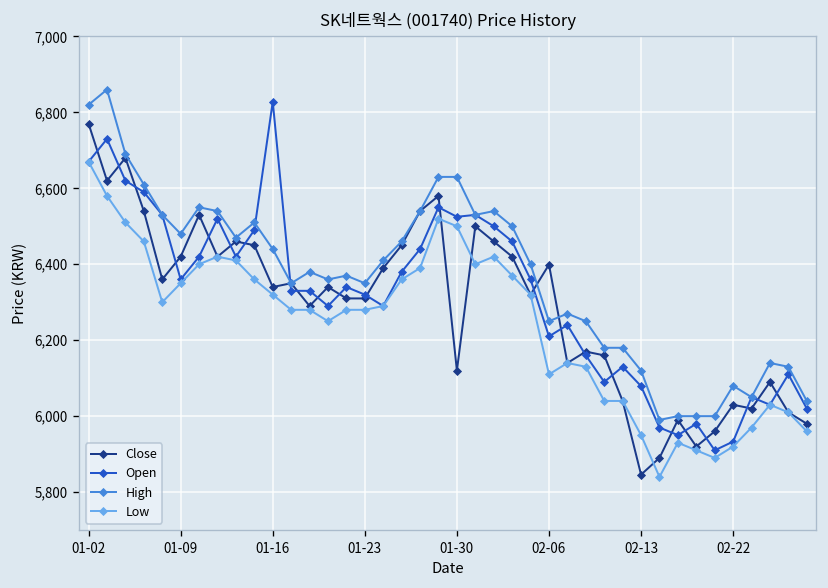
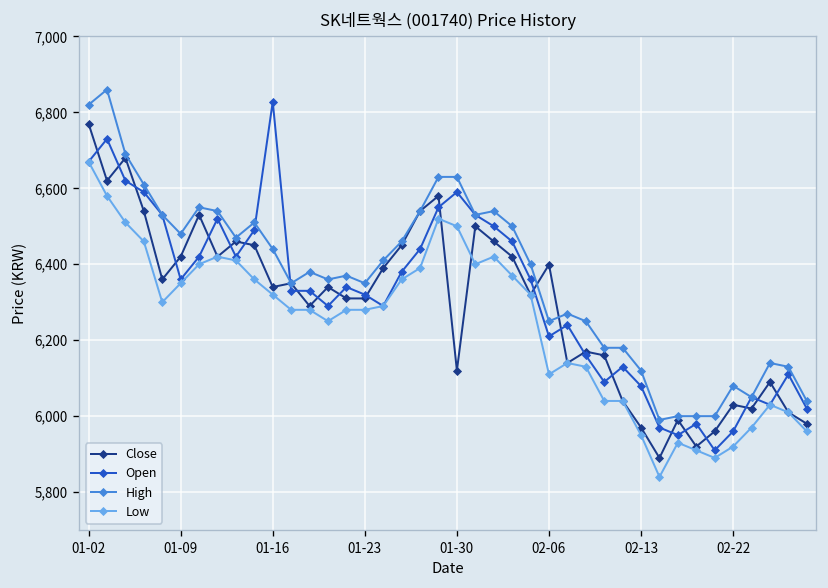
Open, 01-30: 6,530 -> 6,590
Close, 02-13: 5,850 -> 5,970
Open, 02-22: 5,930 -> 5,960
